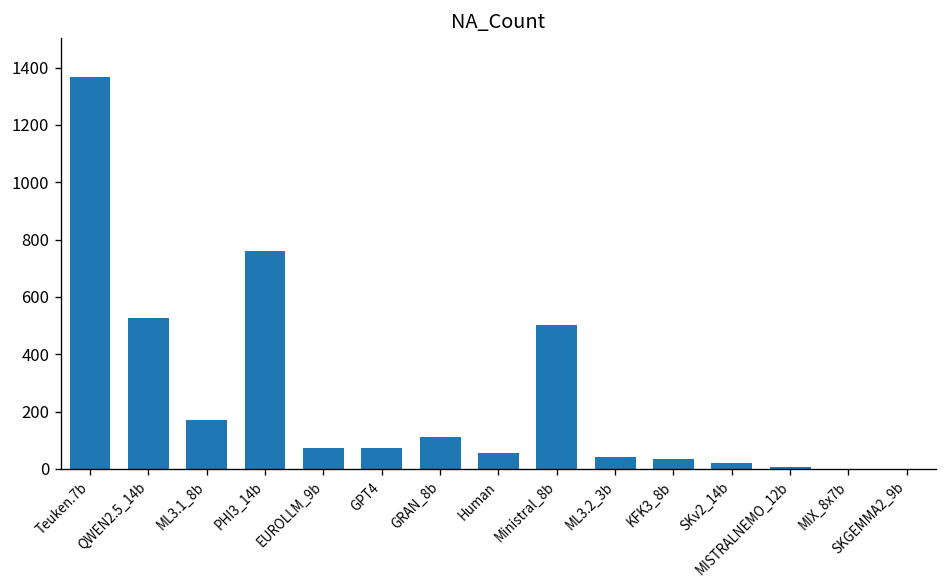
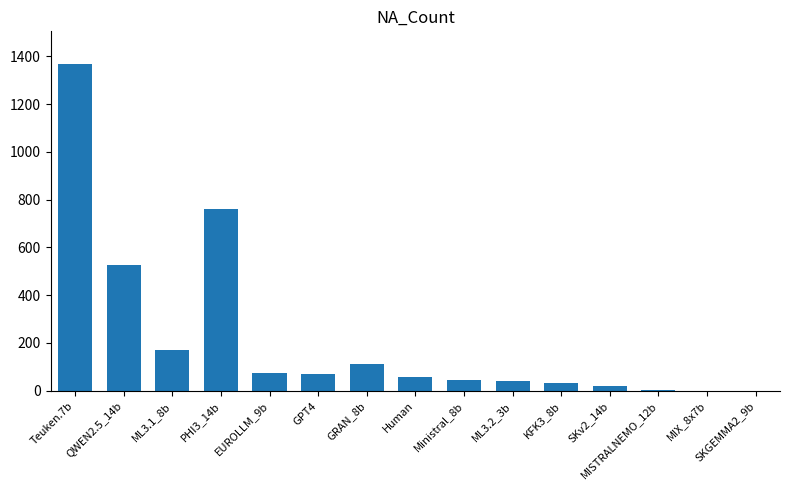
Ministral_8b: 500 -> 40
